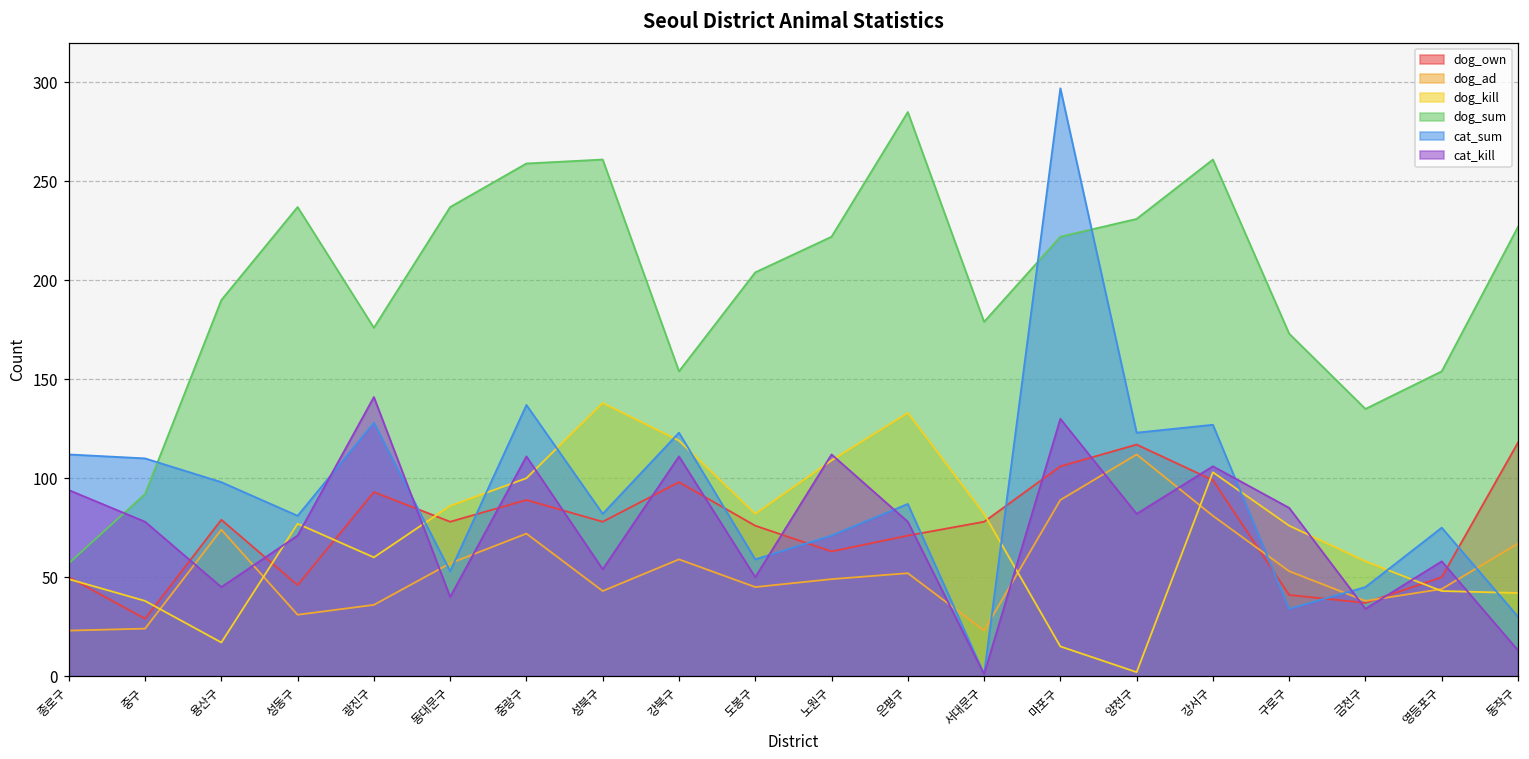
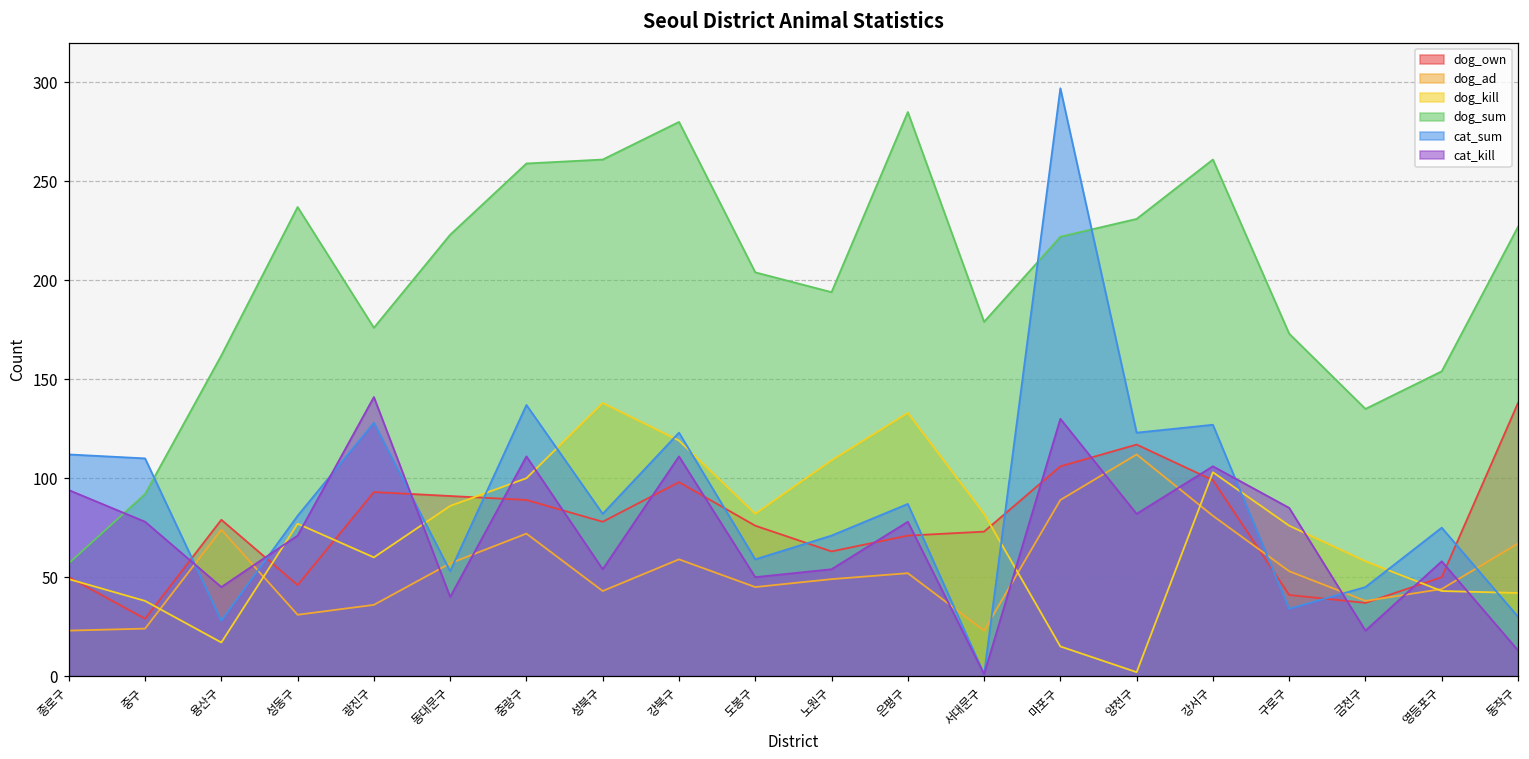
dog_sum, 용산구: 190 -> 162
cat_sum, 용산구: 98 -> 28
dog_own, 동대문구: 78 -> 91
dog_sum, 동대문구: 237 -> 223
dog_sum, 강북구: 154 -> 280
dog_sum, 노원구: 222 -> 194
cat_kill, 노원구: 112 -> 54
dog_own, 서대문구: 78 -> 73
cat_kill, 금천구: 34 -> 23
dog_own, 동작구: 118 -> 138
